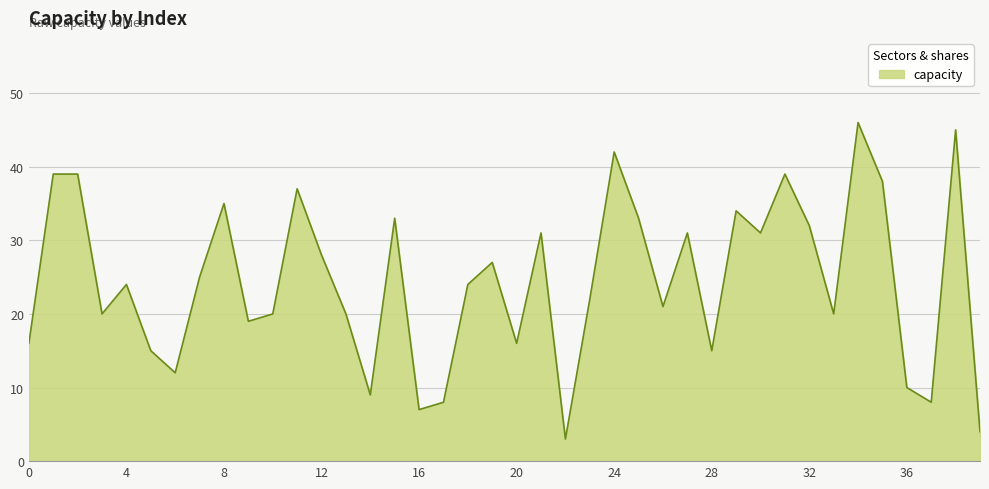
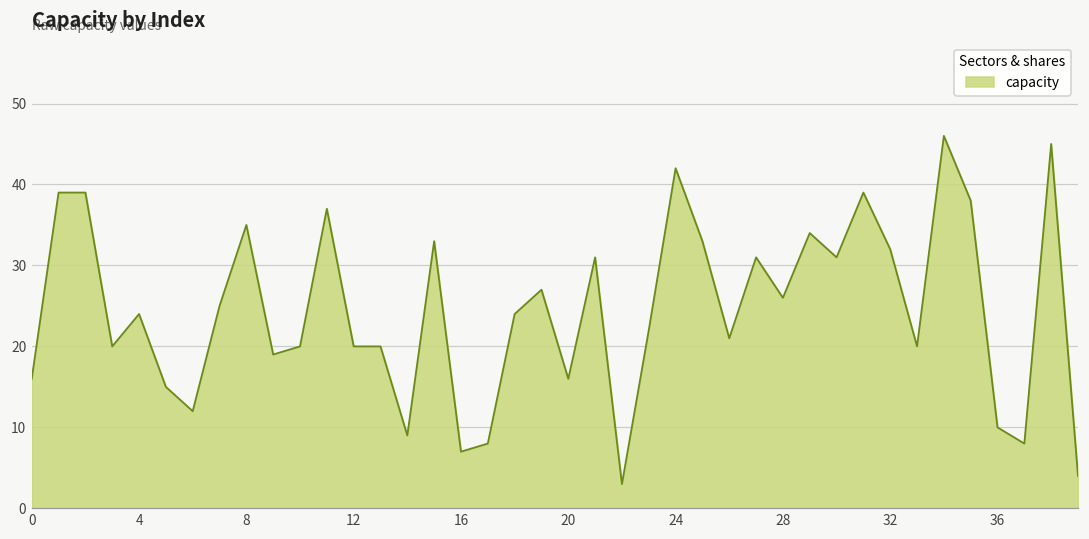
12: 28 -> 20
28: 15 -> 26
